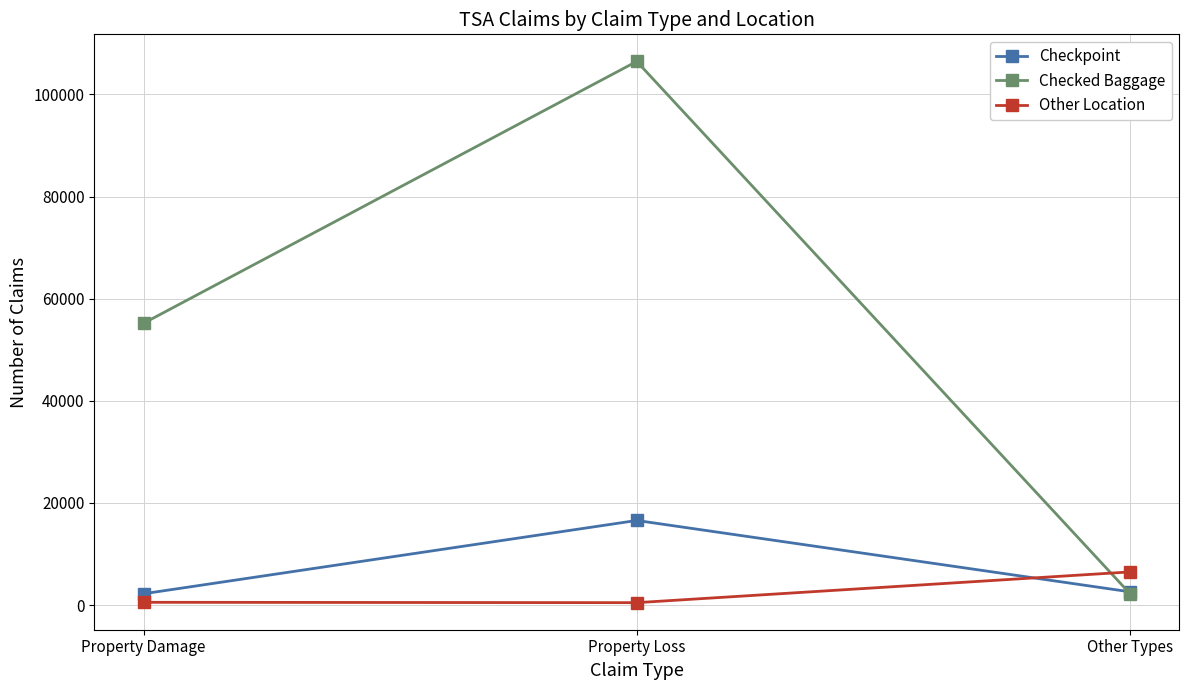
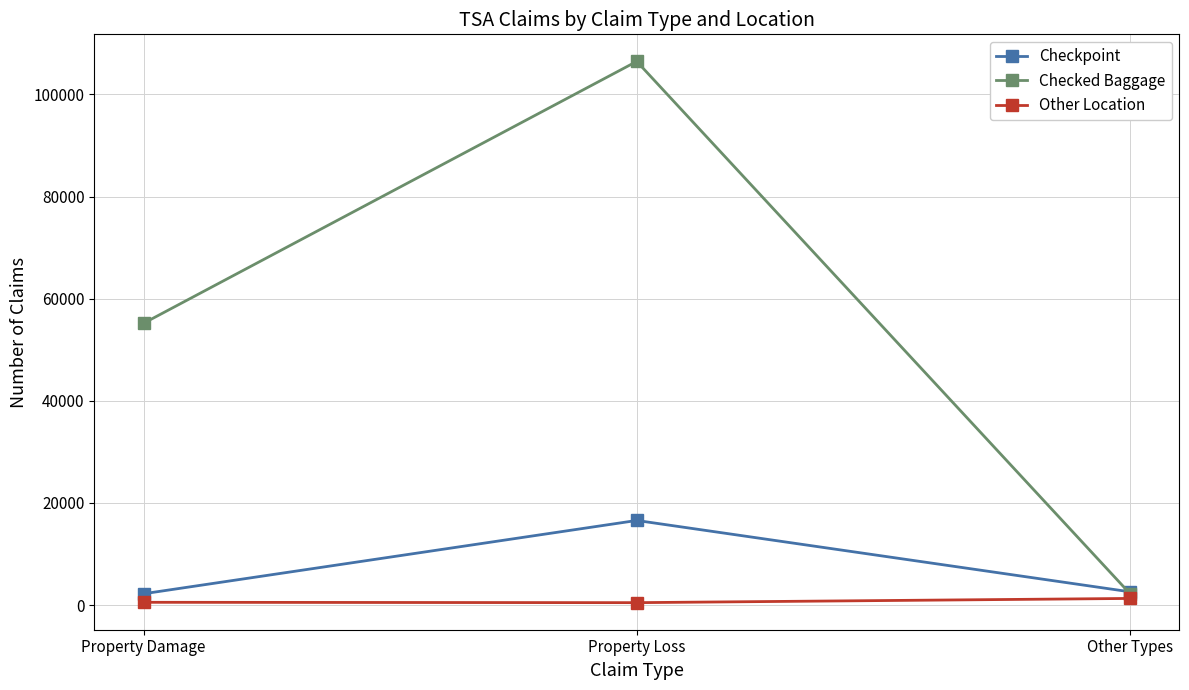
Other Location, Other Types: 6000 -> 1000
